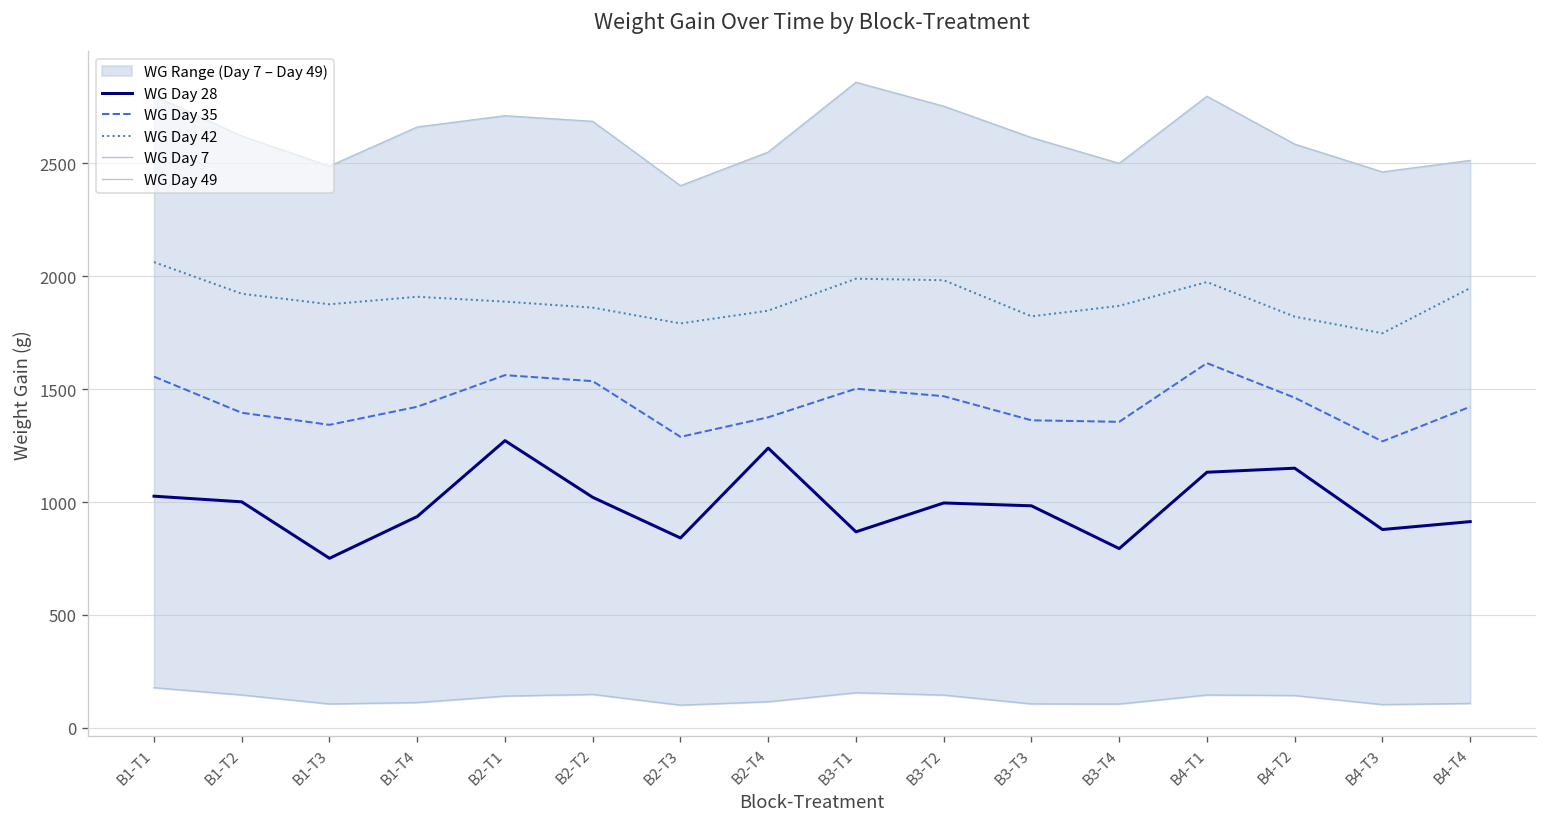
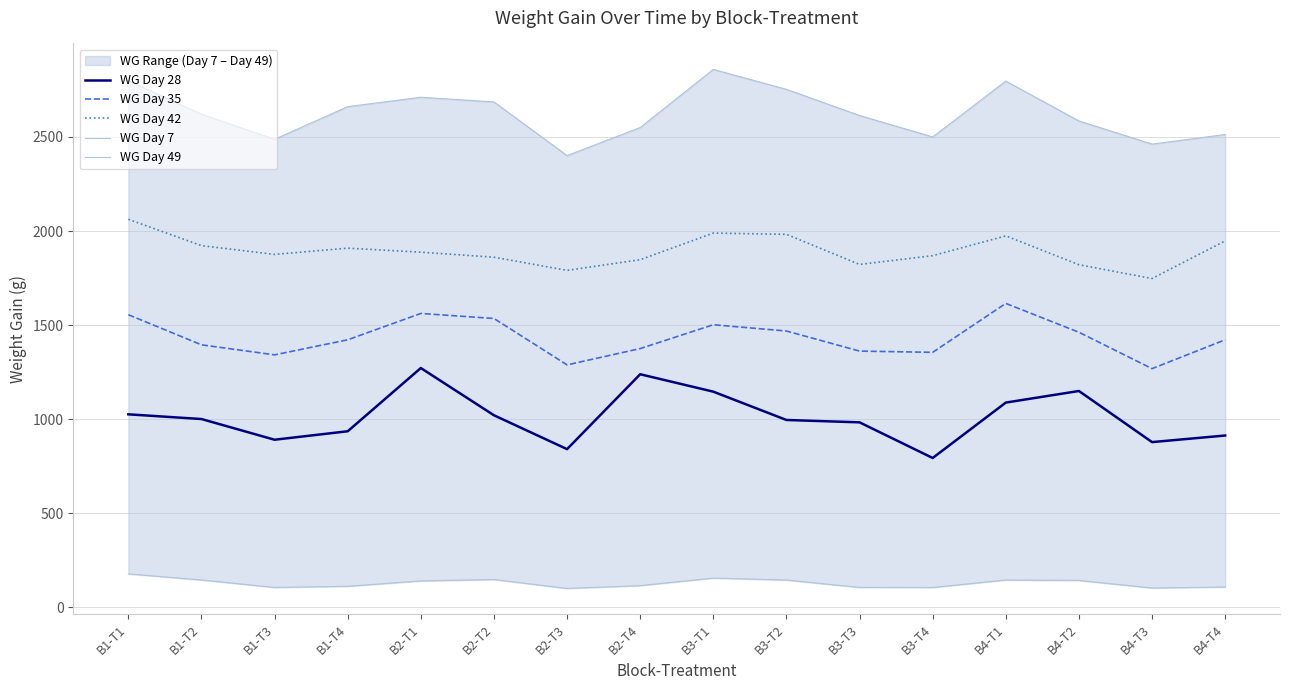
WG Day 28, B1-T3: 750 -> 890
WG Day 28, B3-T1: 870 -> 1150
WG Day 28, B4-T1: 1130 -> 1090
